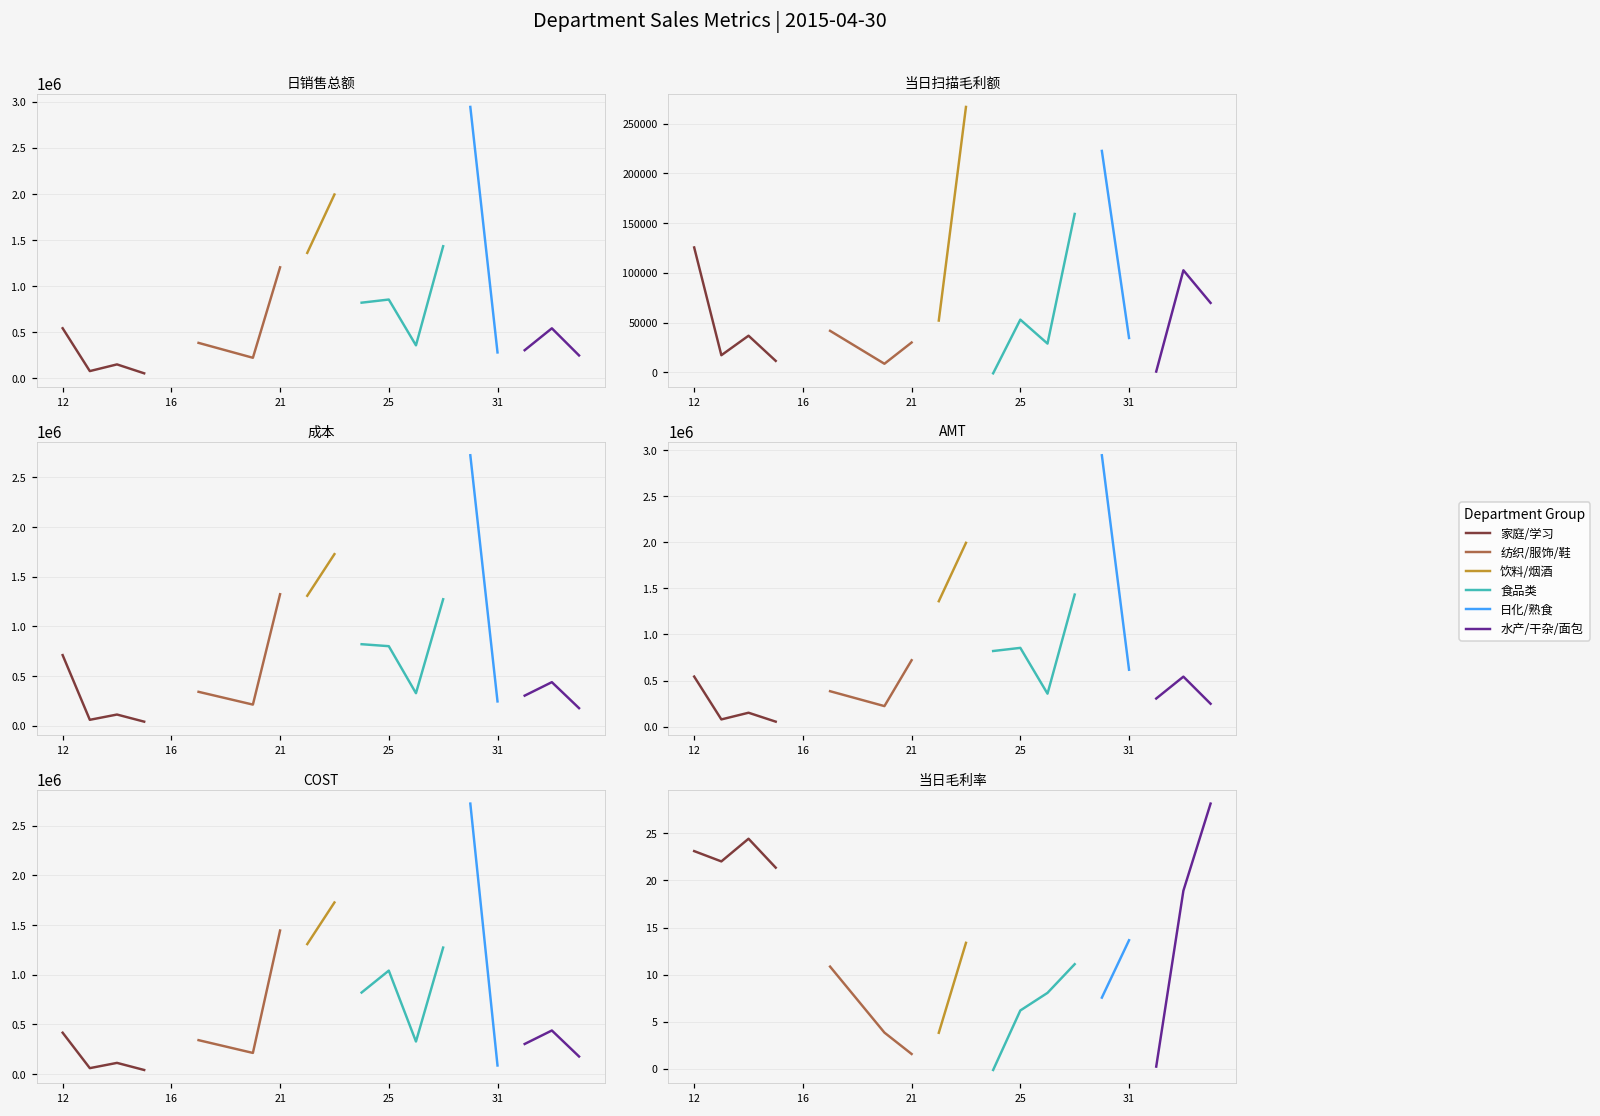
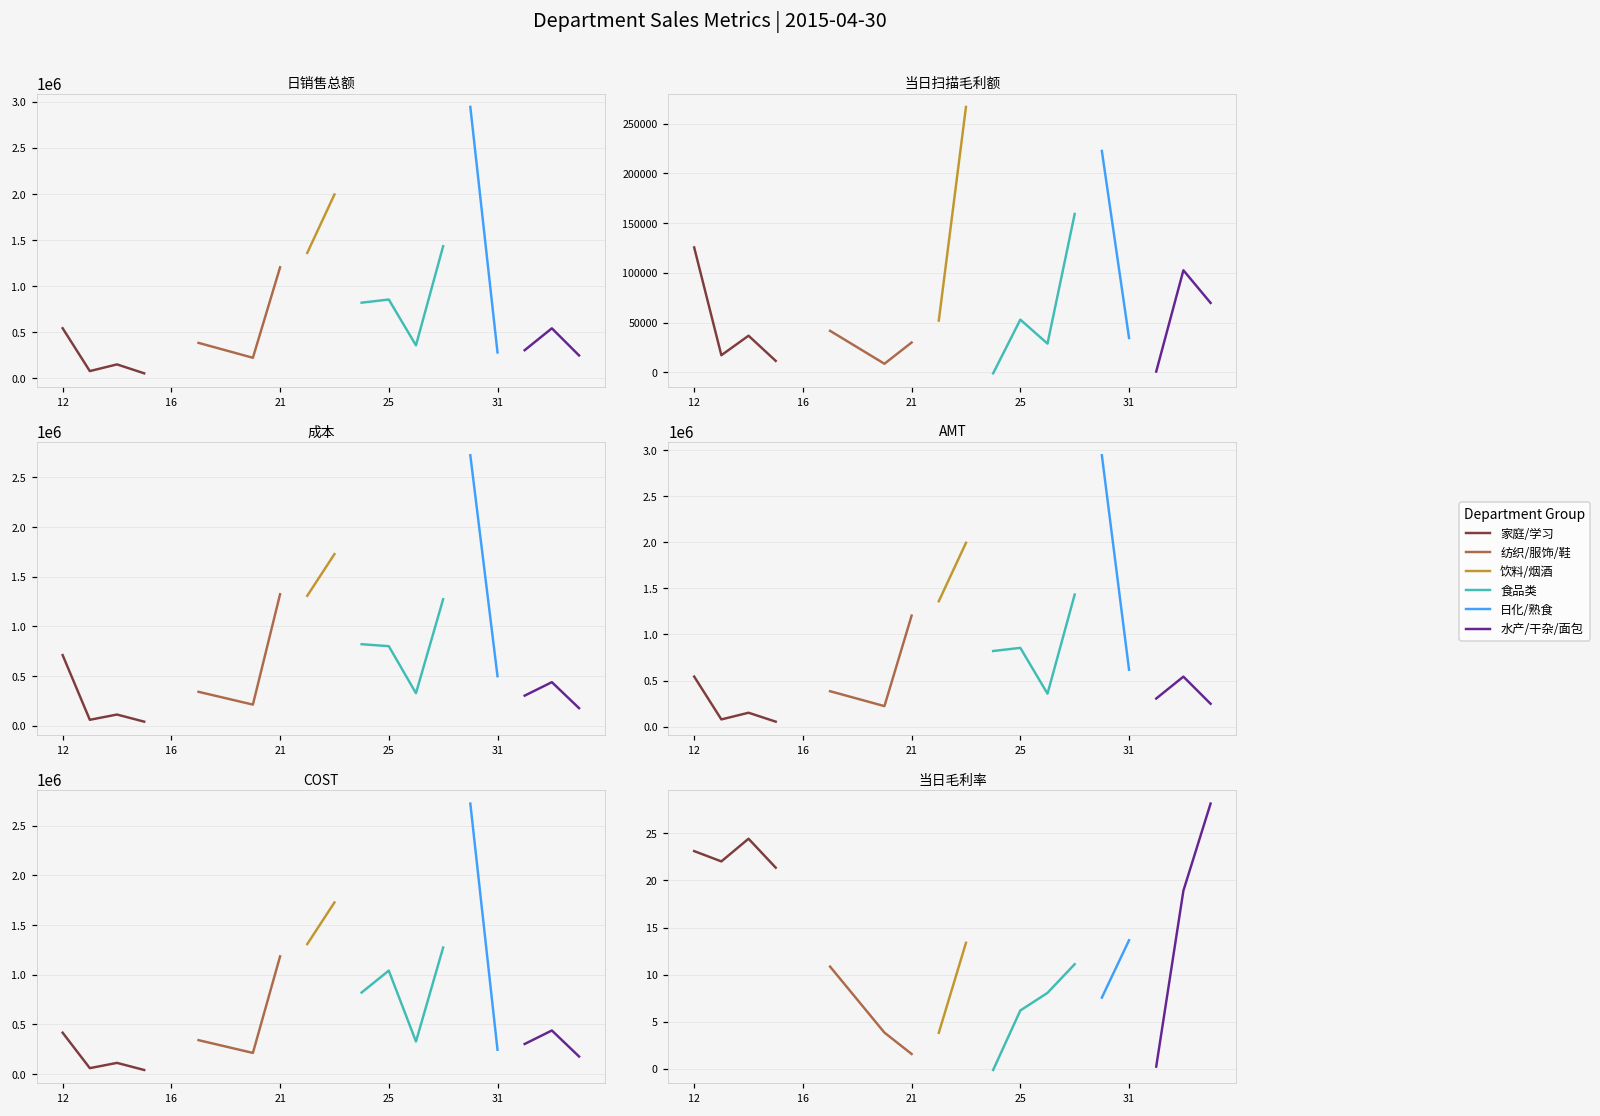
成本, 日化/熟食, 31: 200000 -> 500000
AMT, 纺织/服饰/鞋, 21: 700000 -> 1200000
COST, 纺织/服饰/鞋, 21: 1400000 -> 1200000
COST, 日化/熟食, 31: 100000 -> 200000
